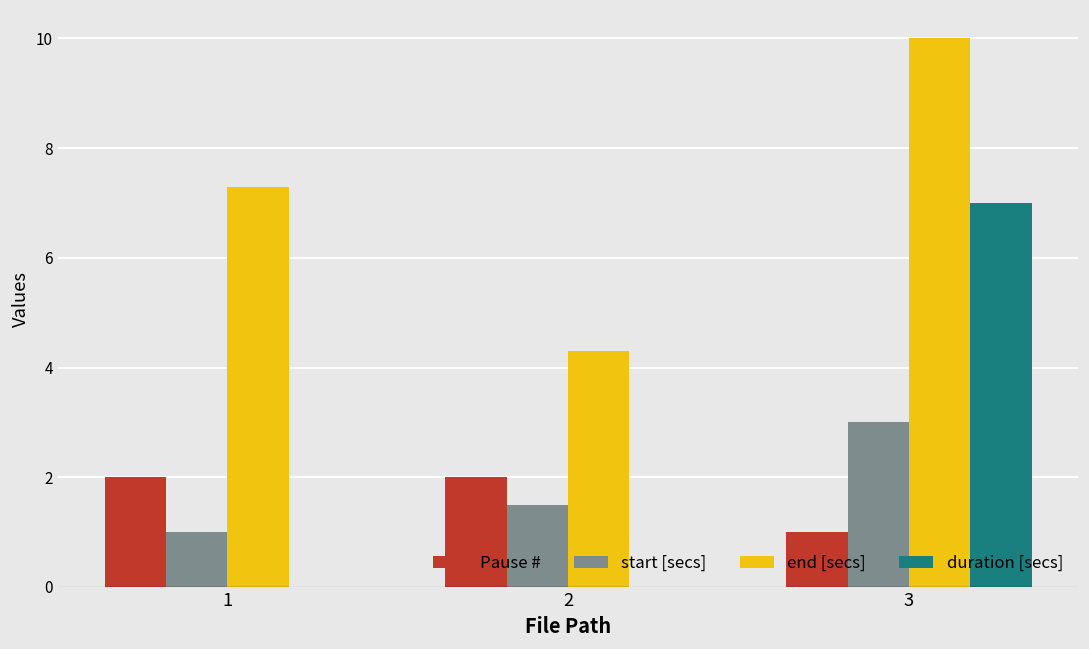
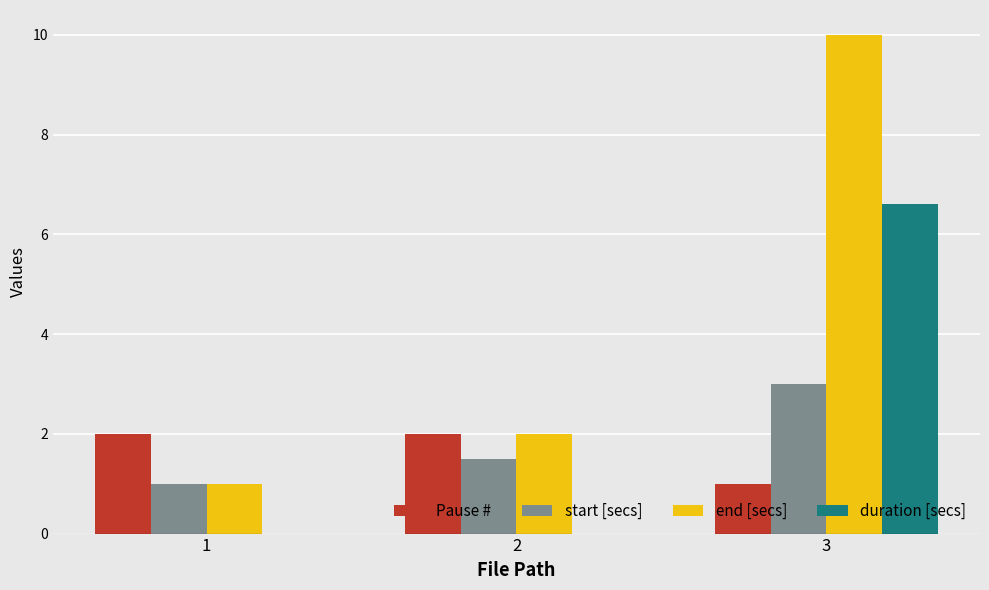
end [secs], 1: 7.3 -> 1.0
end [secs], 2: 4.3 -> 2.0
duration [secs], 3: 7.0 -> 6.6
